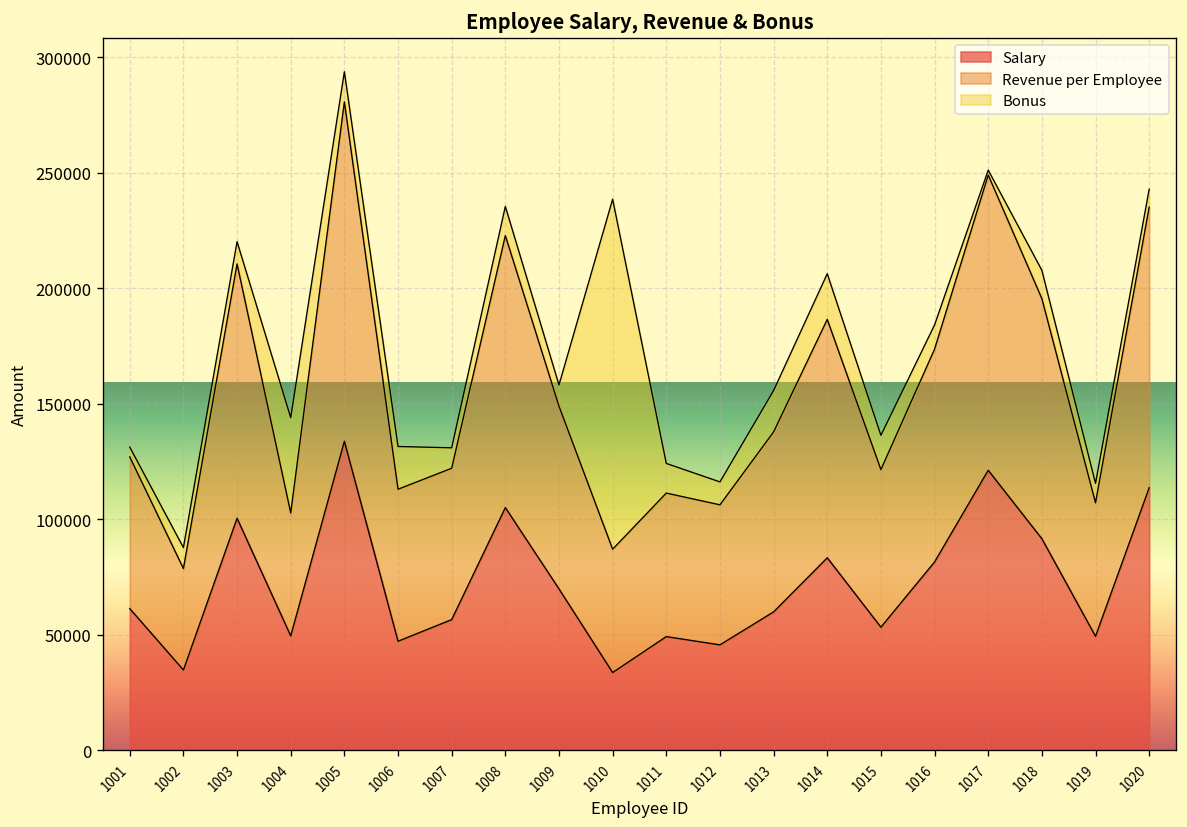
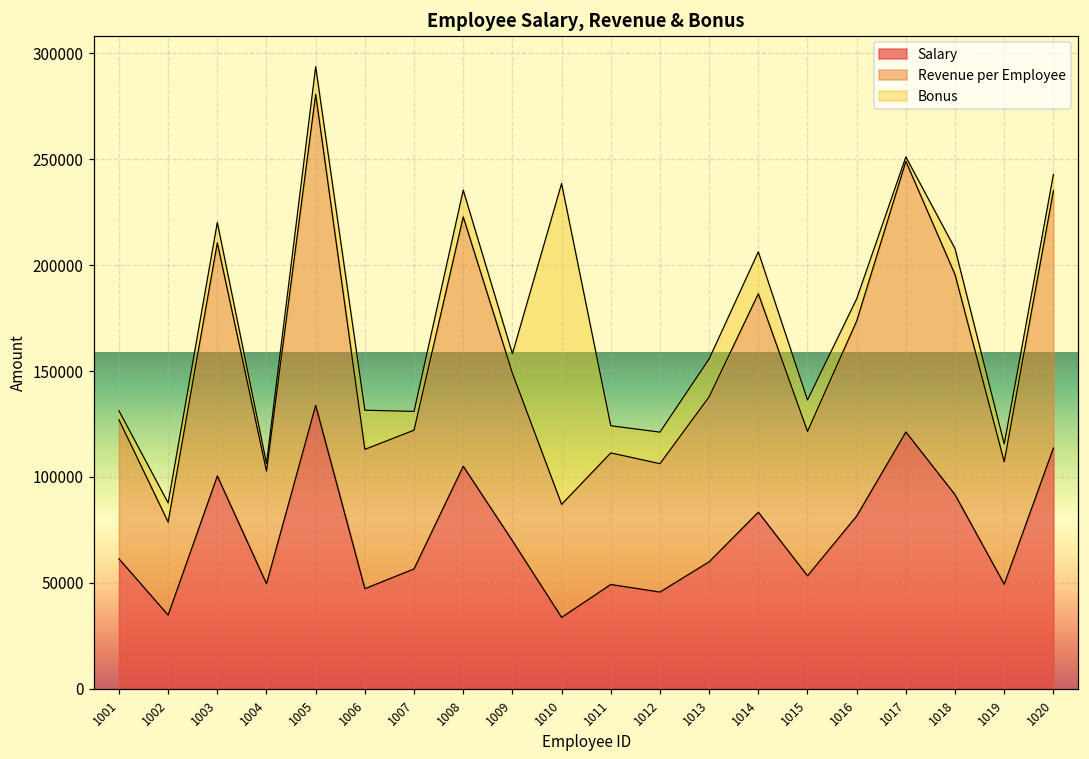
Bonus, 1004: 41000 -> 4000
Bonus, 1012: 10000 -> 15000
